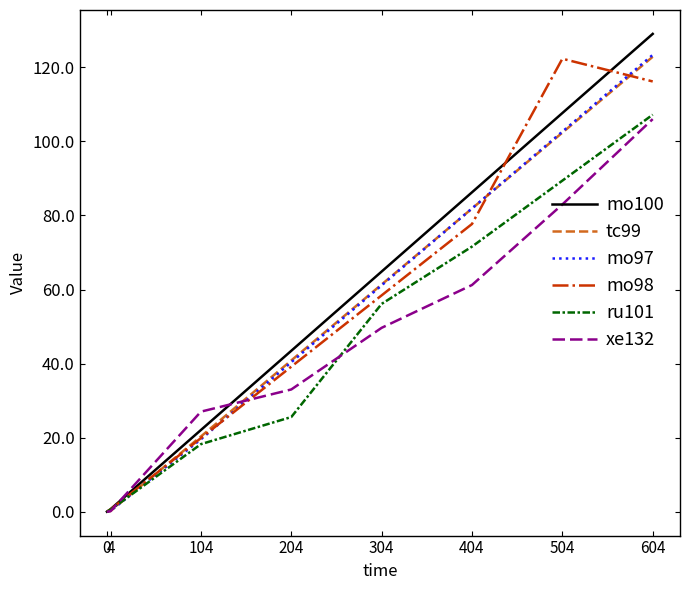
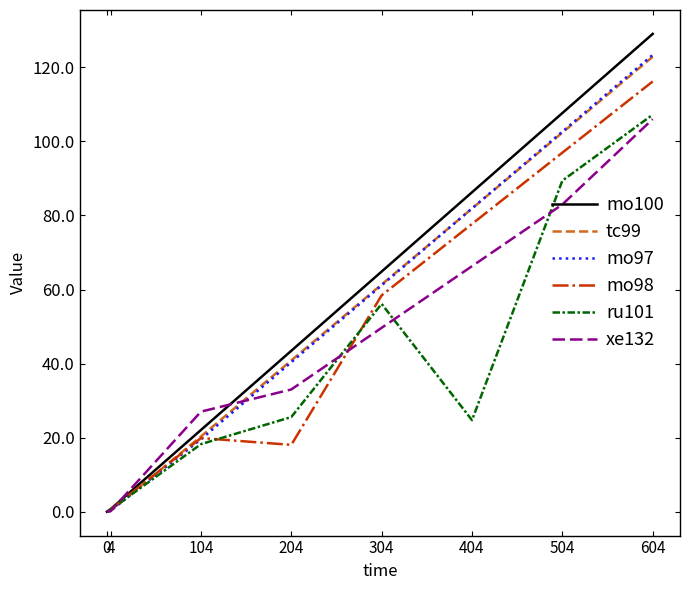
mo98, 204: 39 -> 18
ru101, 404: 72 -> 25
xe132, 404: 61 -> 66
mo98, 504: 122 -> 97
